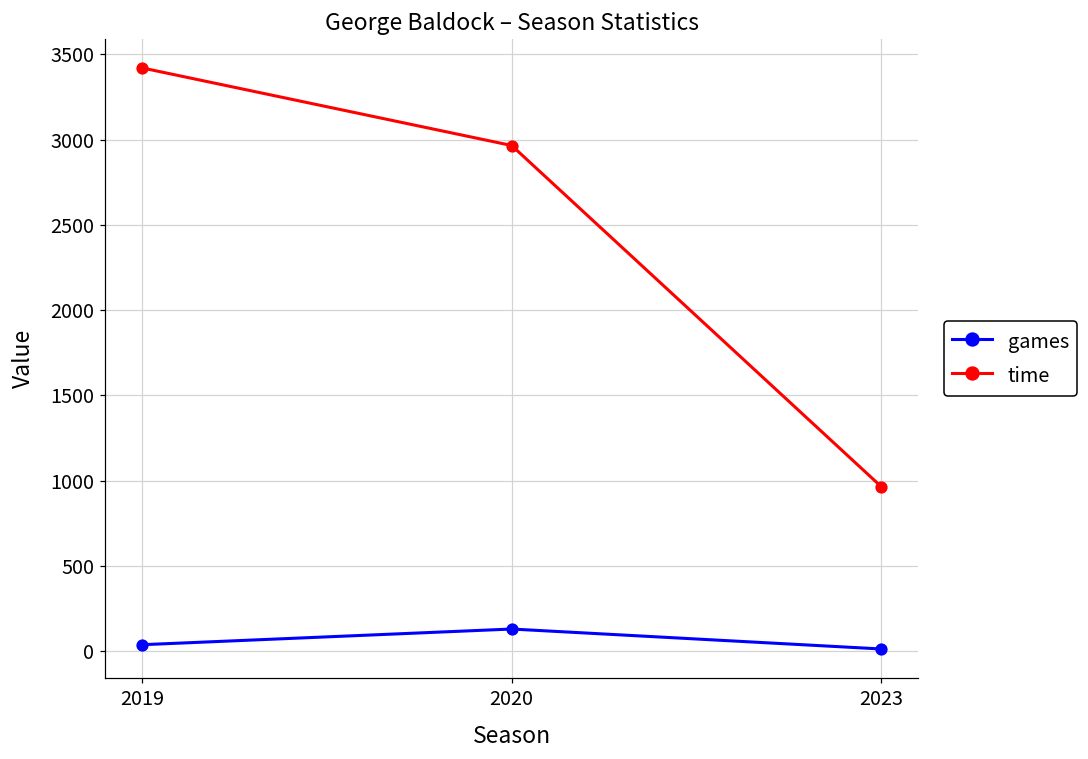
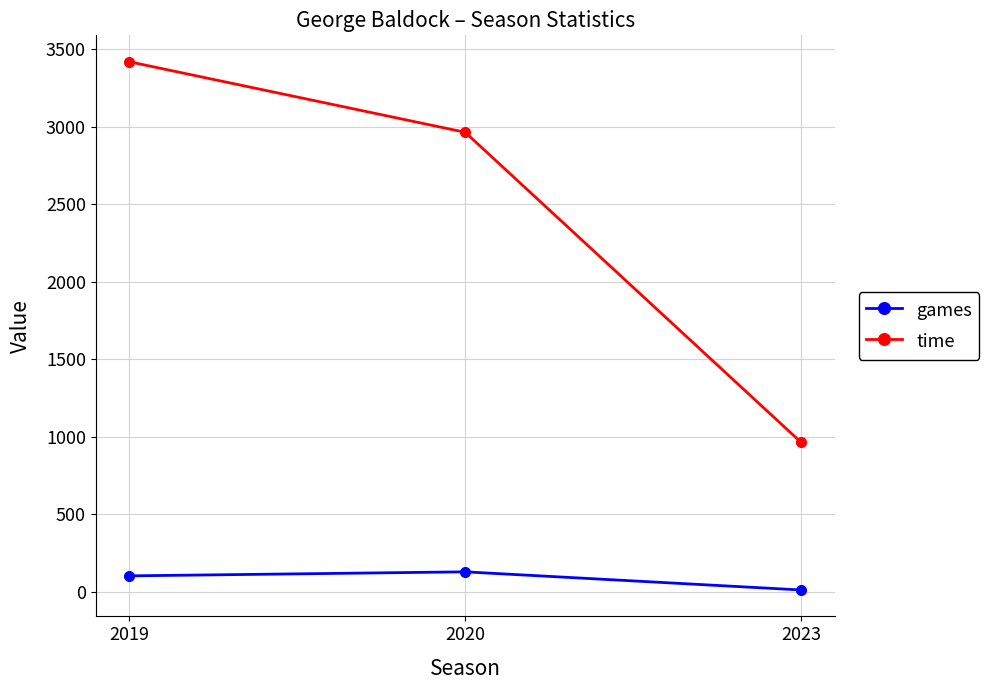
games, 2019: 40 -> 100
